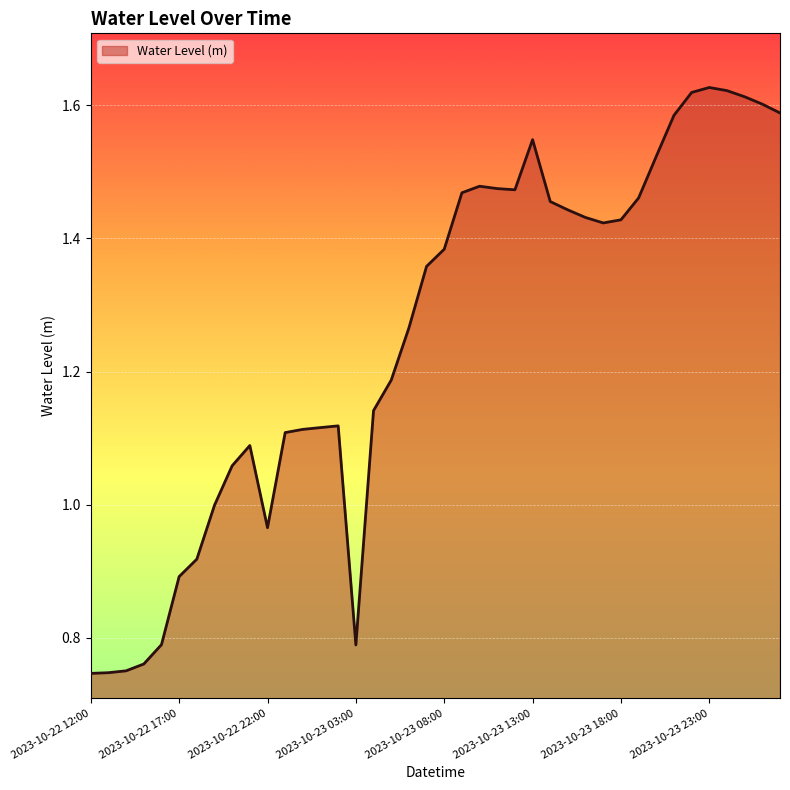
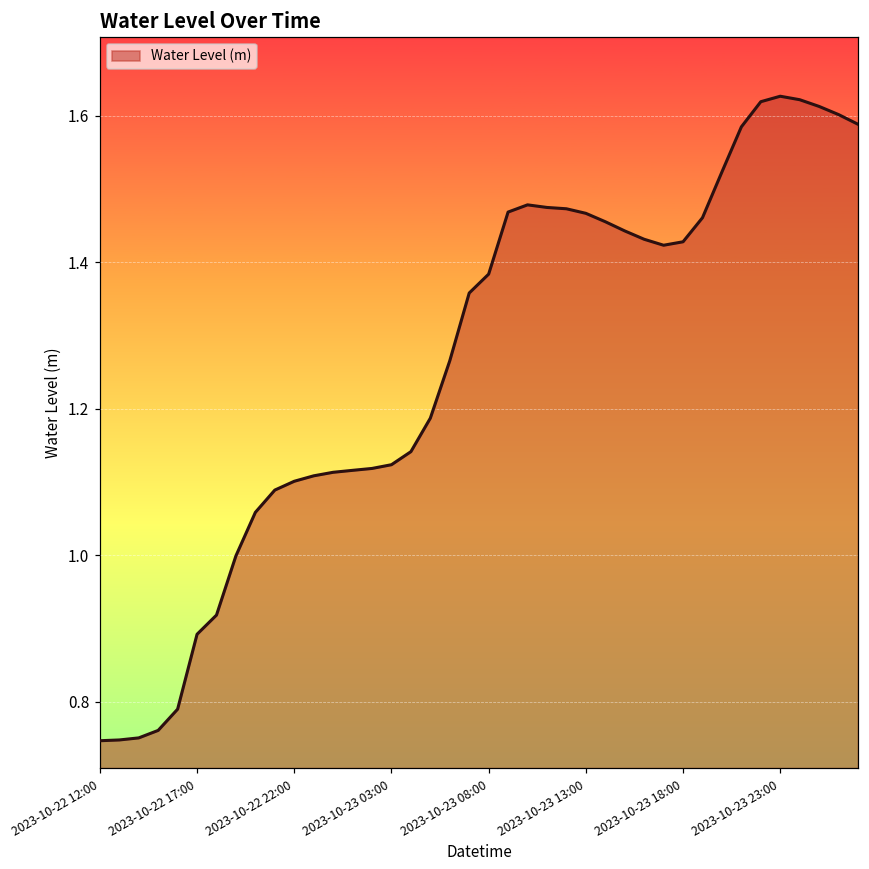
2023-10-22 22:00: 0.97 -> 1.10
2023-10-23 03:00: 0.79 -> 1.12
2023-10-23 13:00: 1.55 -> 1.47
